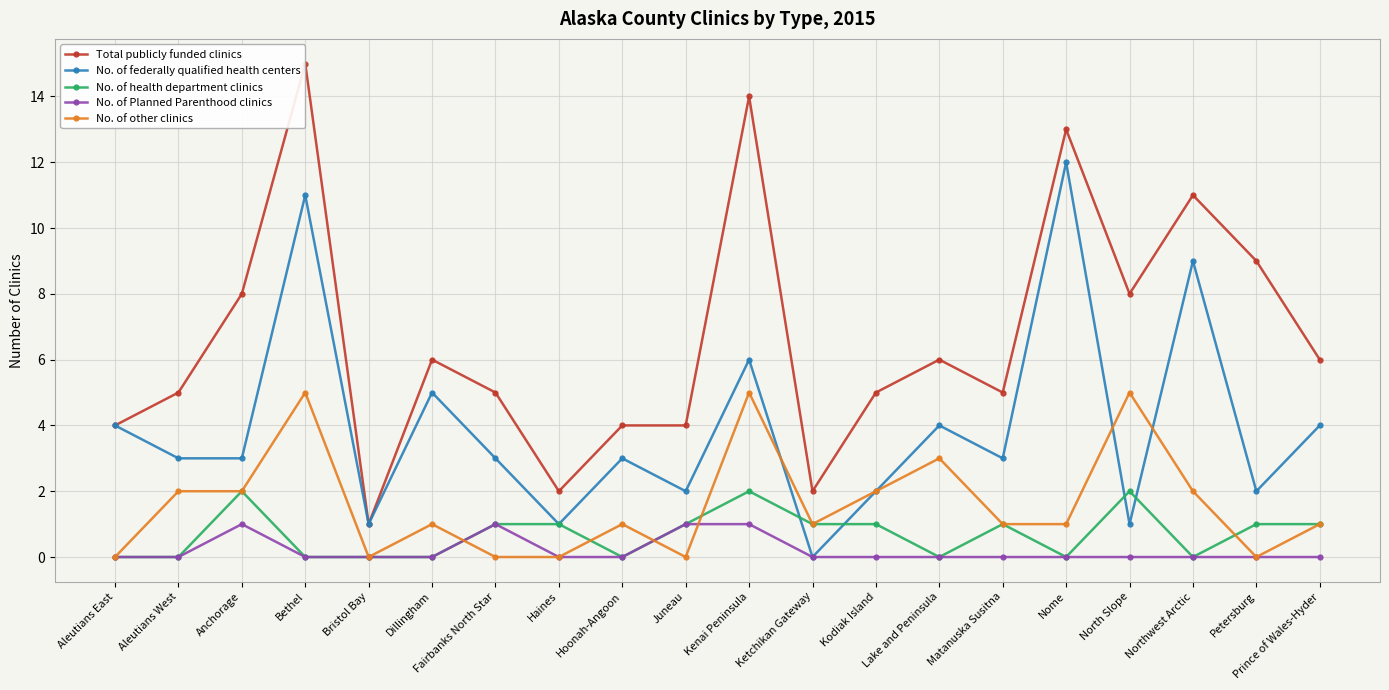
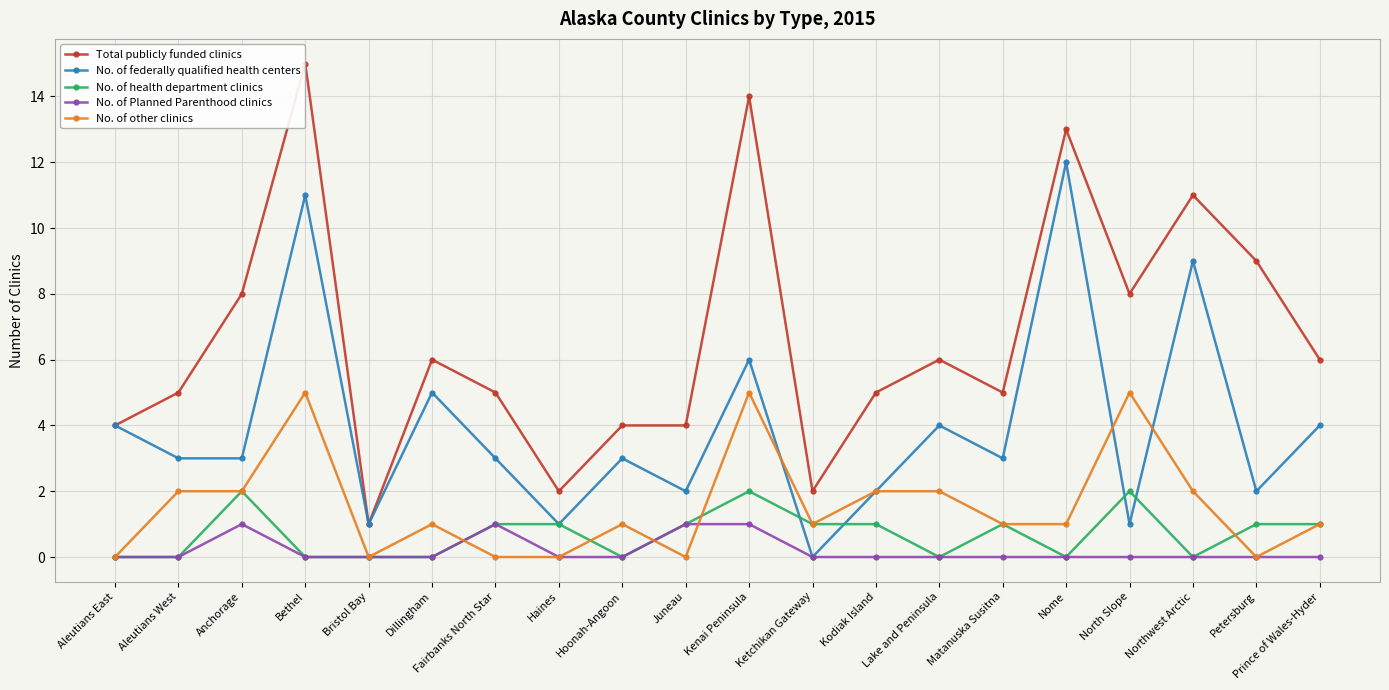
No. of other clinics, Lake and Peninsula: 3 -> 2
